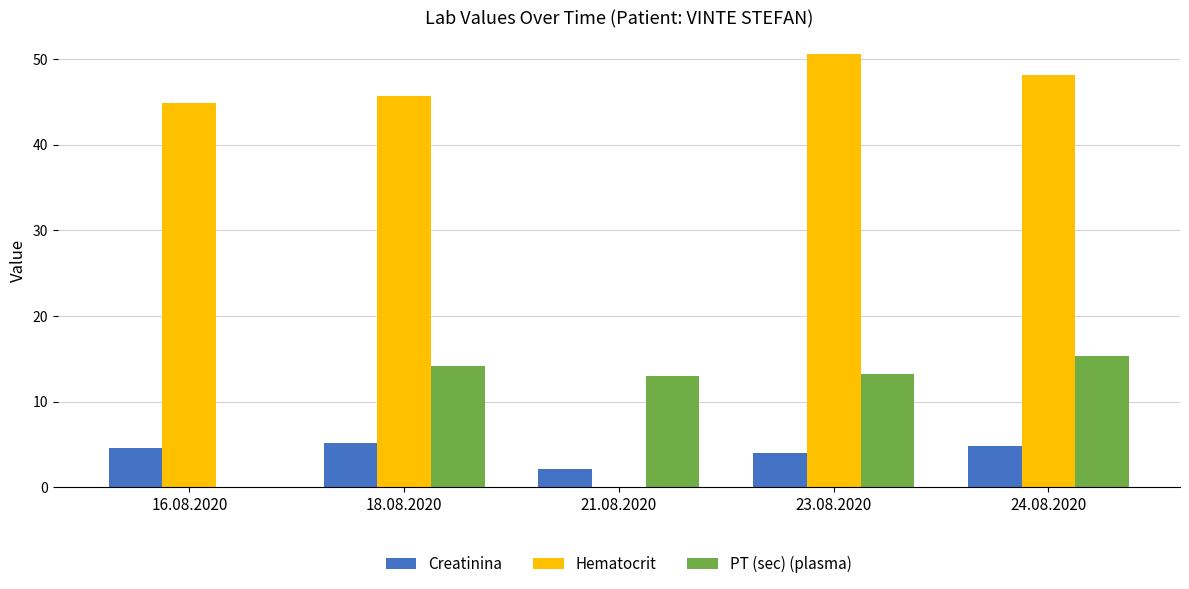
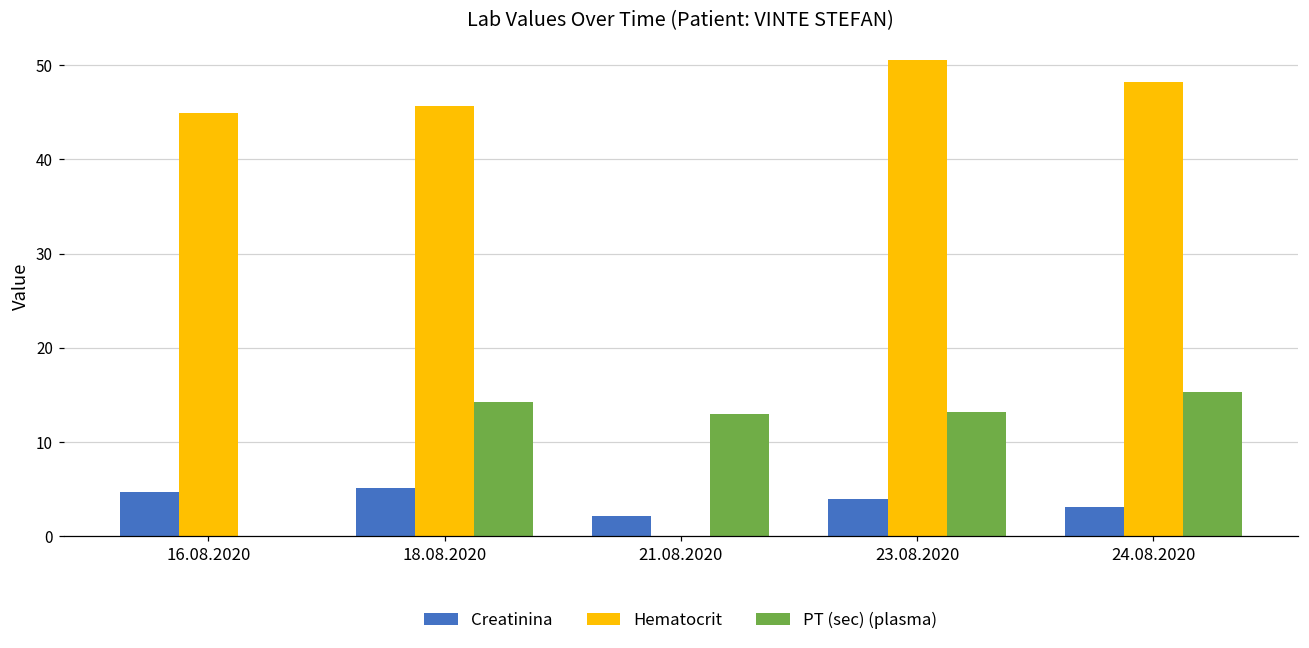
Creatinina, 24.08.2020: 5 -> 3
